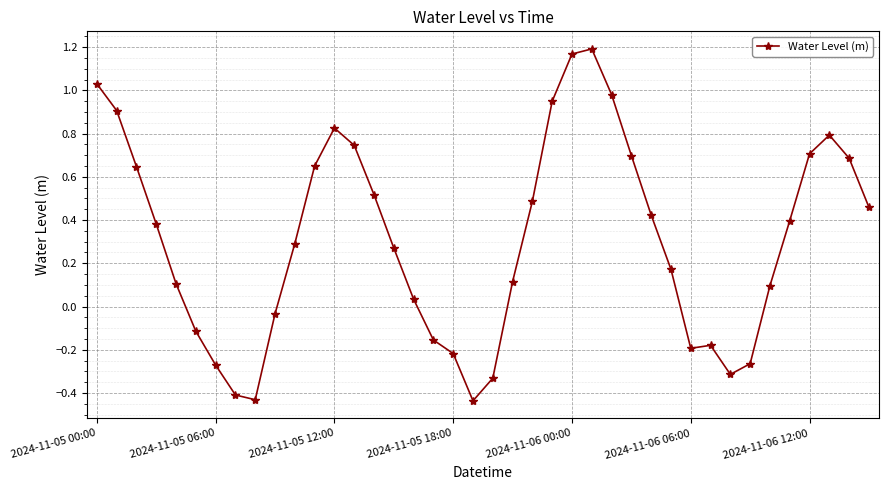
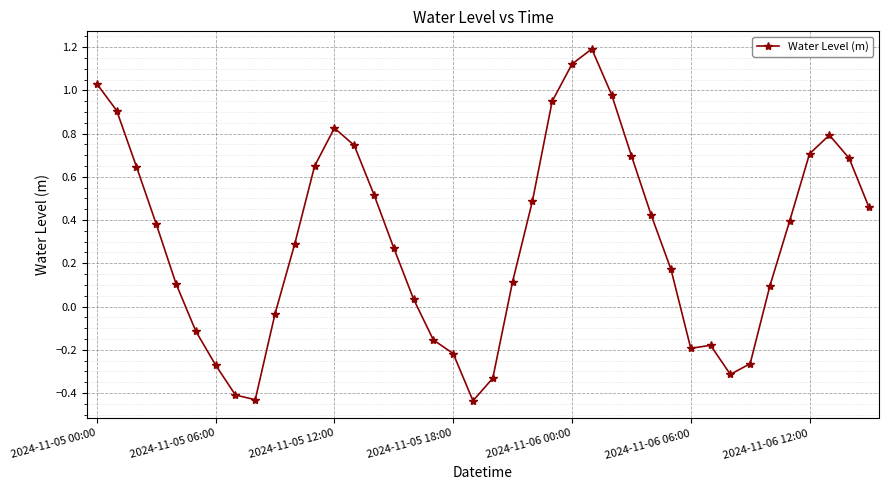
2024-11-06 00:00: 1.17 -> 1.12
